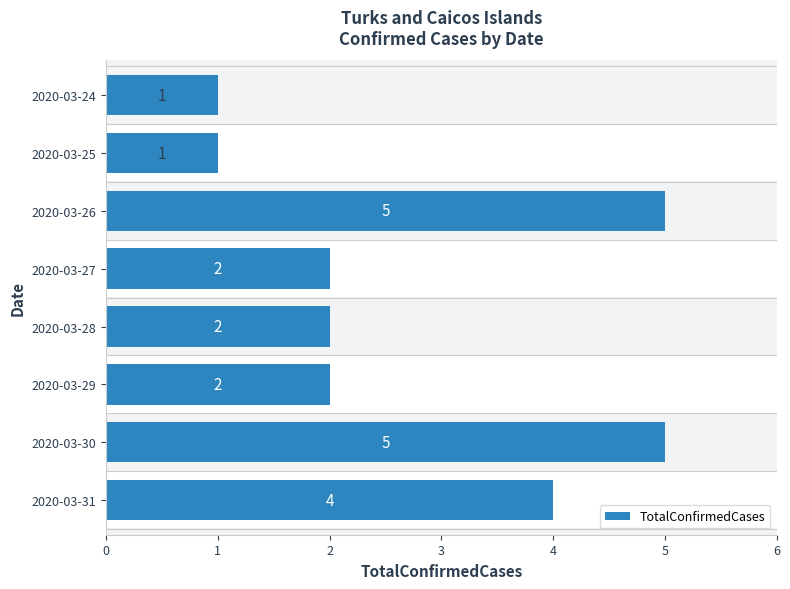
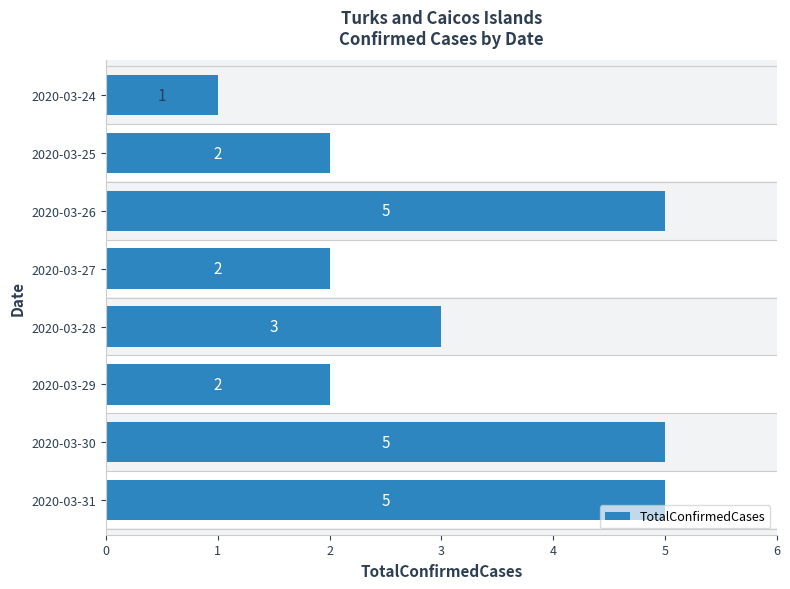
TotalConfirmedCases, 2020-03-25: 1 -> 2
TotalConfirmedCases, 2020-03-28: 2 -> 3
TotalConfirmedCases, 2020-03-31: 4 -> 5
